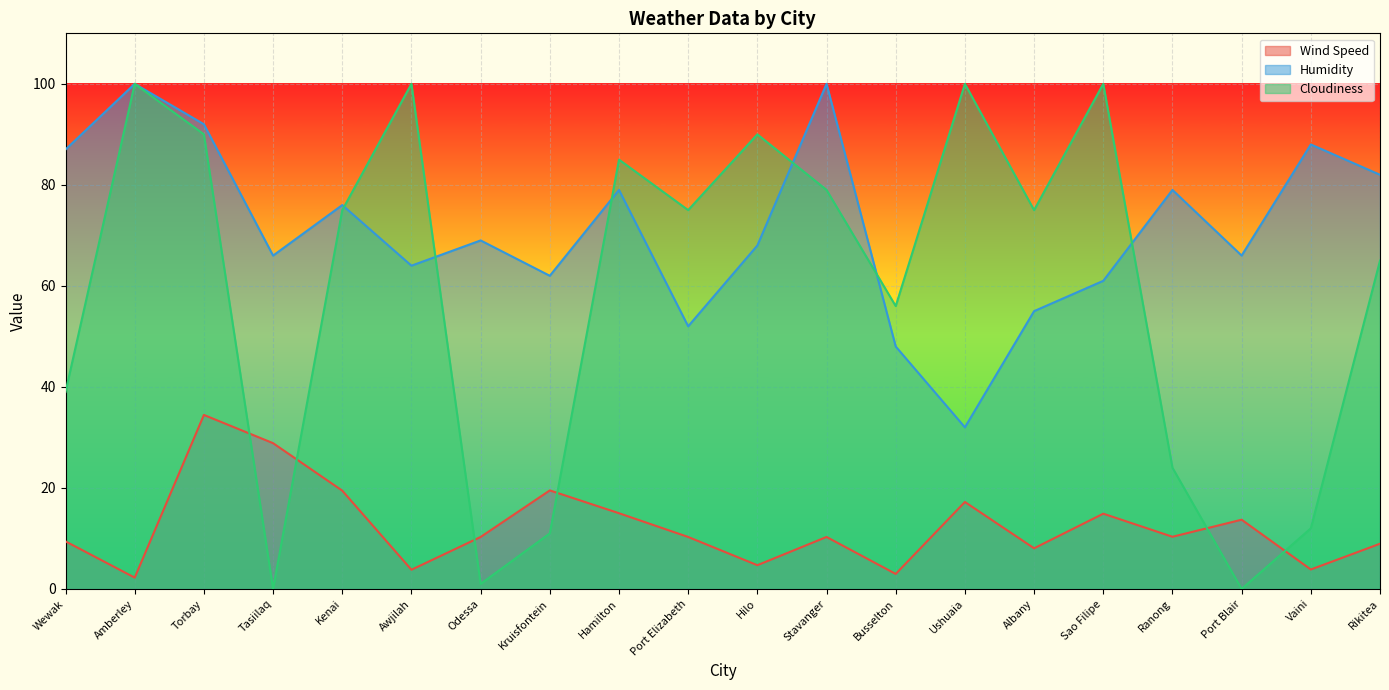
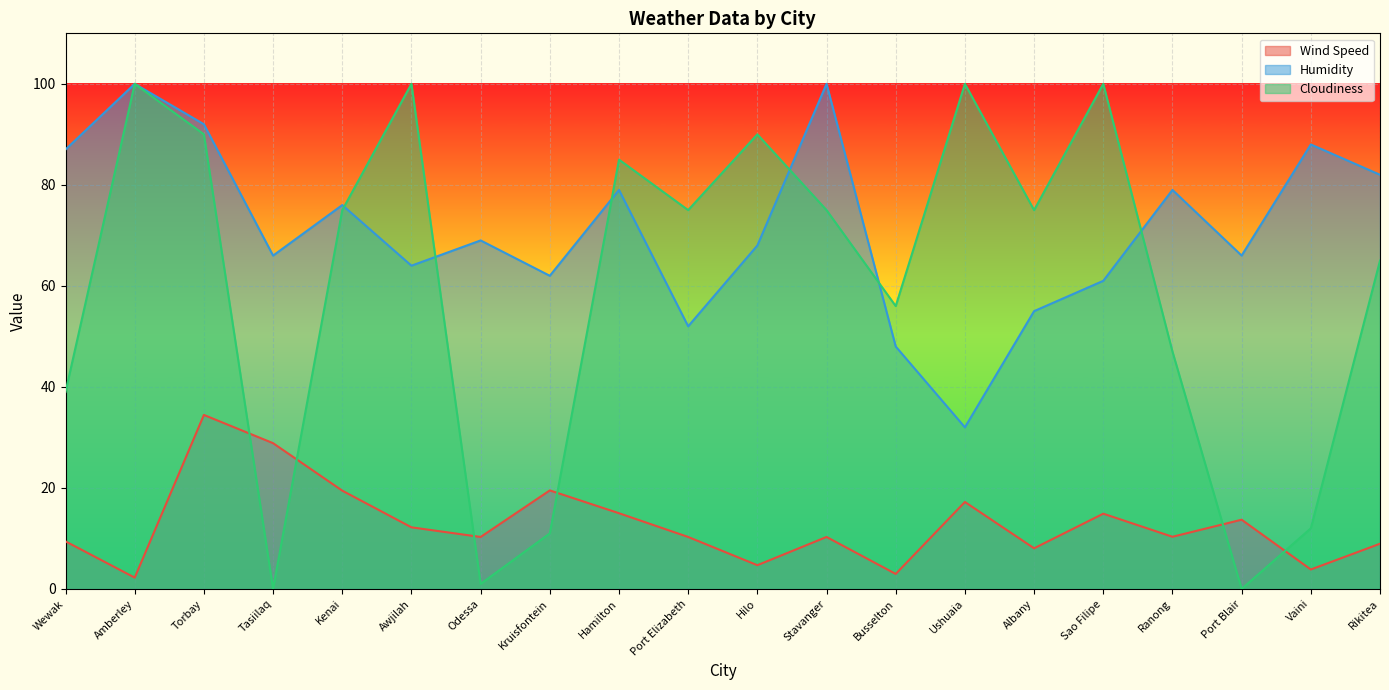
Wind Speed, Awjilah: 4 -> 12
Cloudiness, Stavanger: 79 -> 75
Cloudiness, Ranong: 24 -> 47
